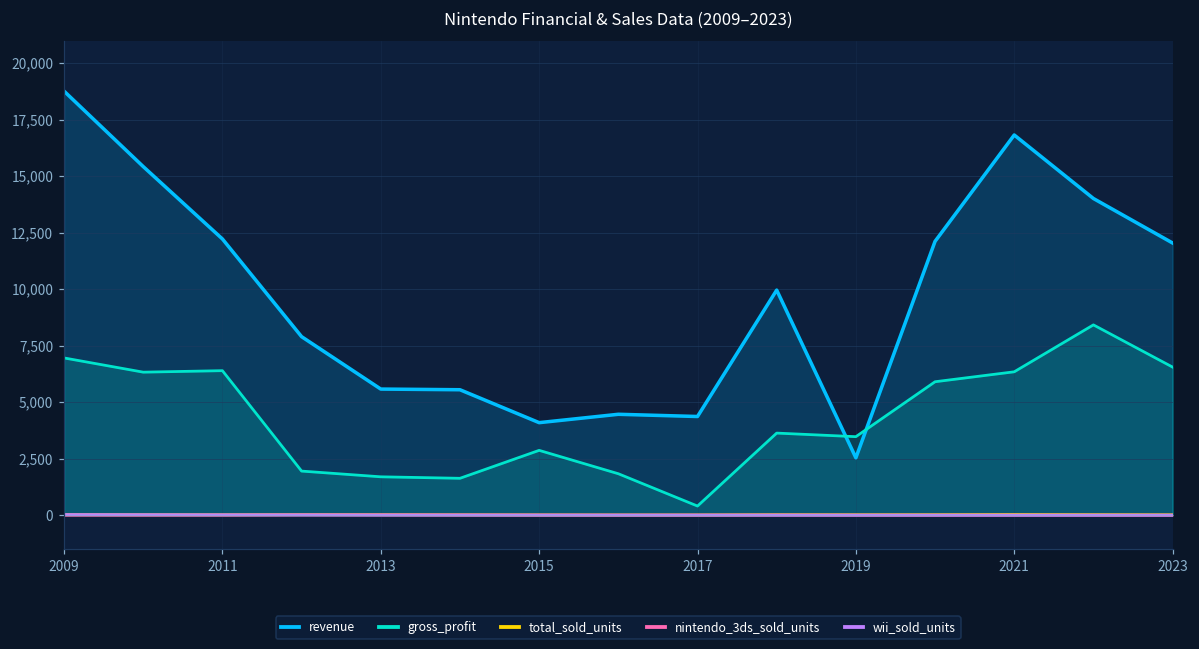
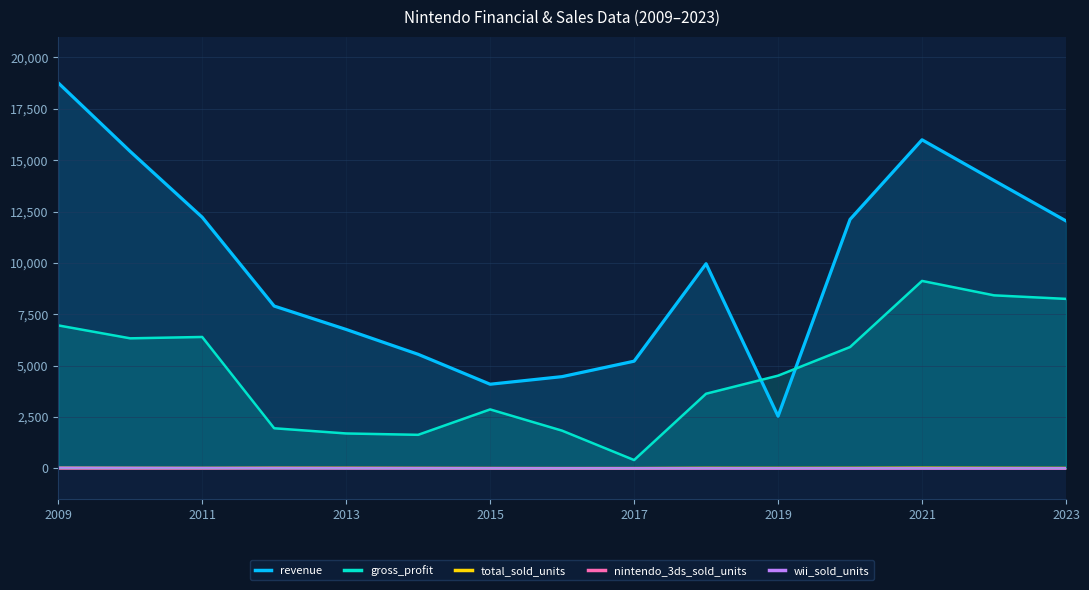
revenue, 2013: 5,600 -> 6,800
revenue, 2017: 4,400 -> 5,200
gross_profit, 2019: 3,500 -> 4,500
revenue, 2021: 16,800 -> 16,000
gross_profit, 2021: 6,300 -> 9,100
gross_profit, 2023: 6,600 -> 8,200
